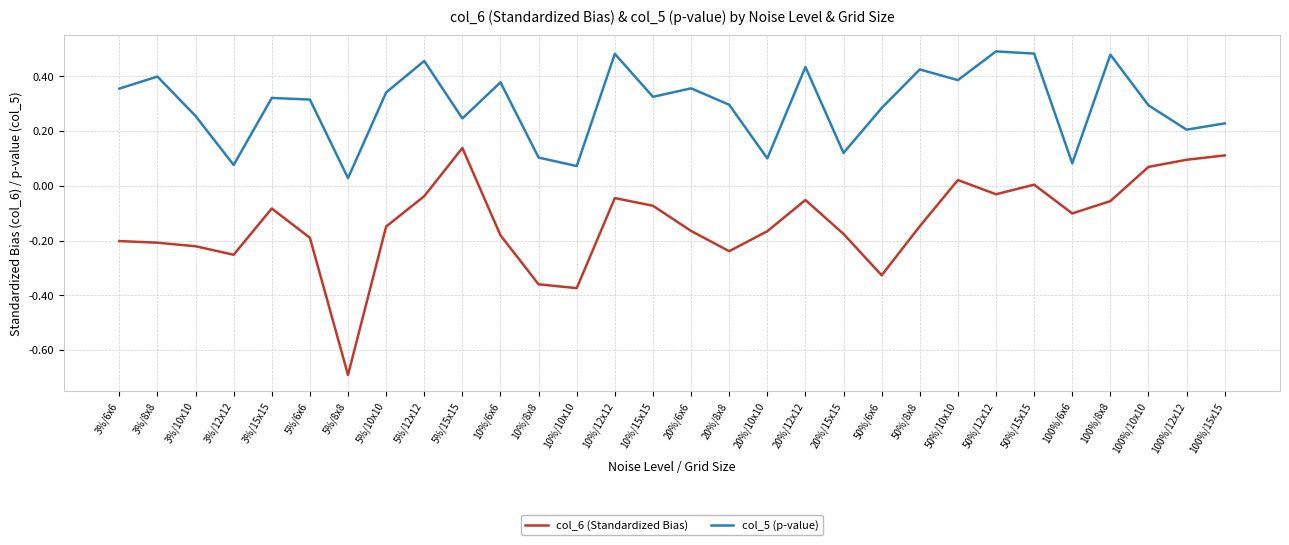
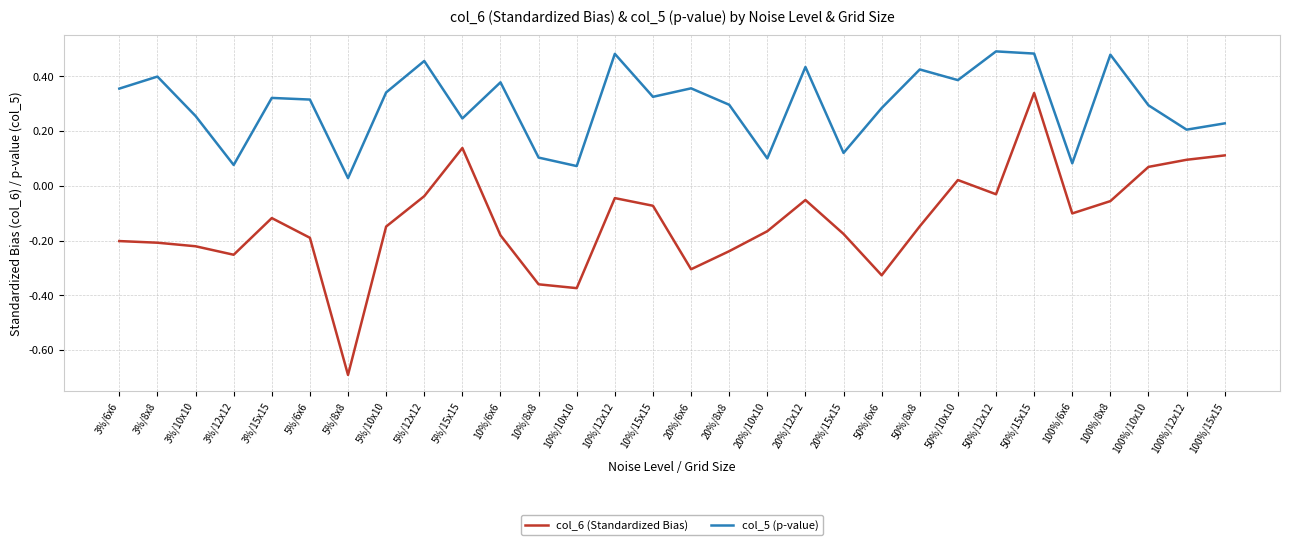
col_6 (Standardized Bias), 3%/15x15: -0.08 -> -0.12
col_6 (Standardized Bias), 20%/6x6: -0.17 -> -0.31
col_6 (Standardized Bias), 50%/15x15: 0.00 -> 0.34
